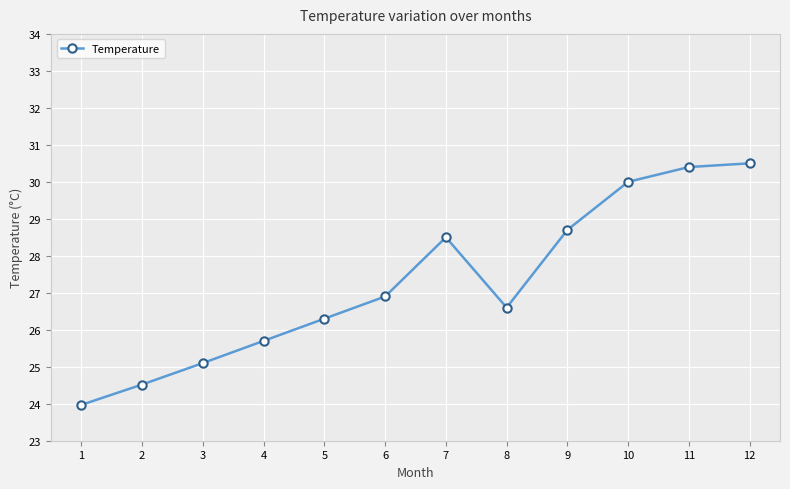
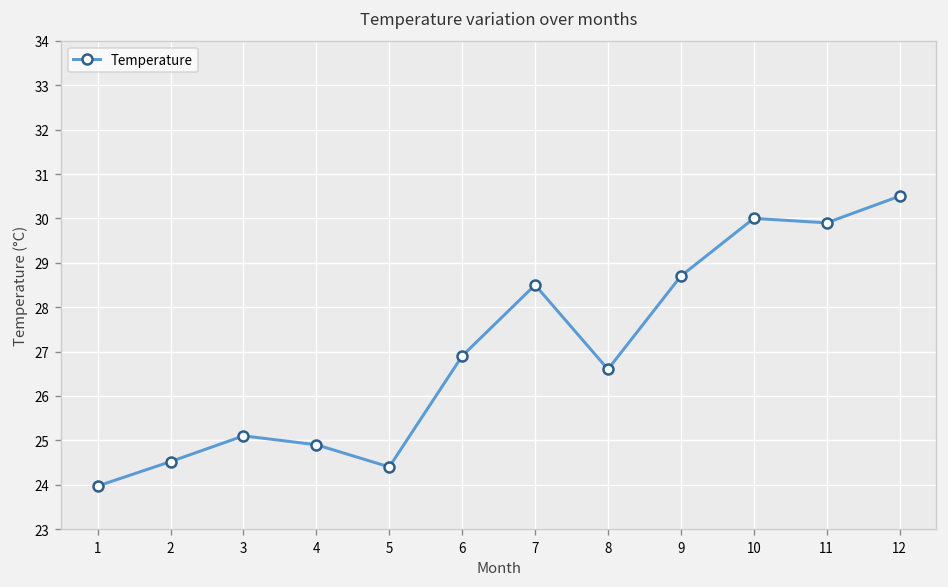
4: 25.7 -> 24.9
5: 26.3 -> 24.4
11: 30.4 -> 29.9
